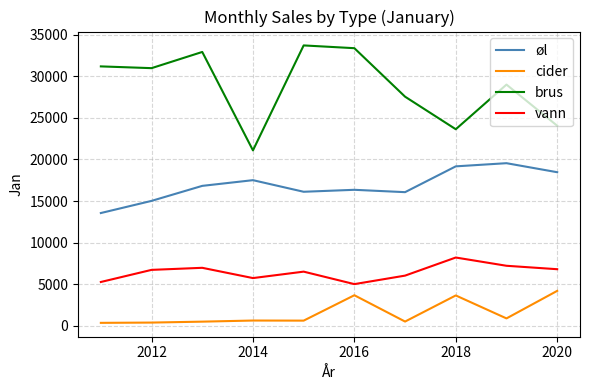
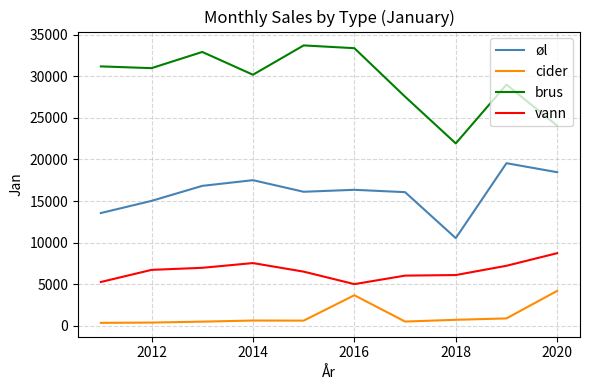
brus, 2014: 21000 -> 30000
vann, 2014: 6000 -> 8000
øl, 2018: 19000 -> 11000
cider, 2018: 4000 -> 1000
brus, 2018: 24000 -> 22000
vann, 2018: 8000 -> 6000
vann, 2020: 7000 -> 9000
